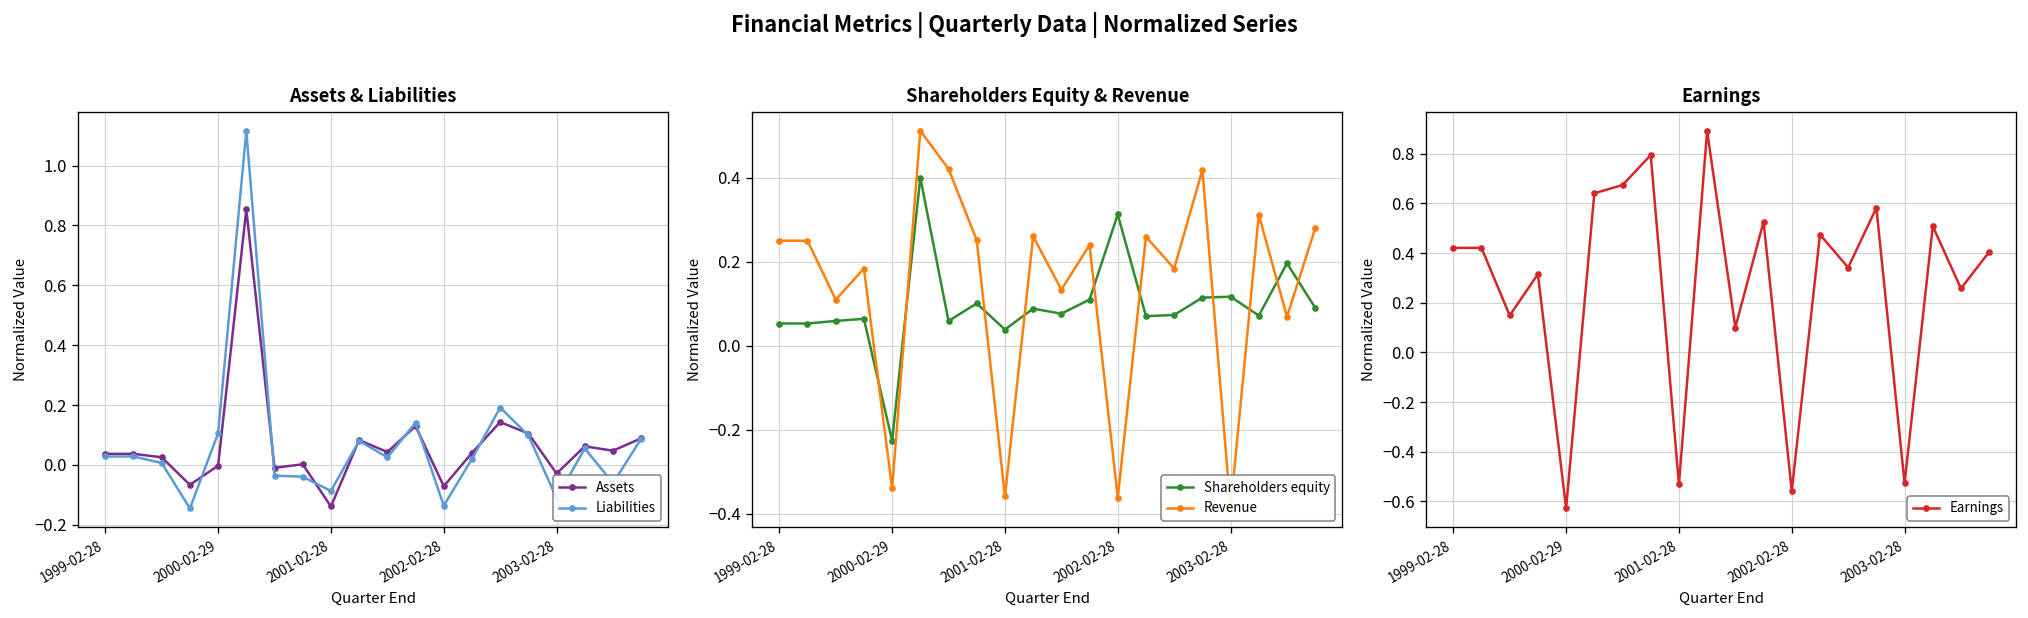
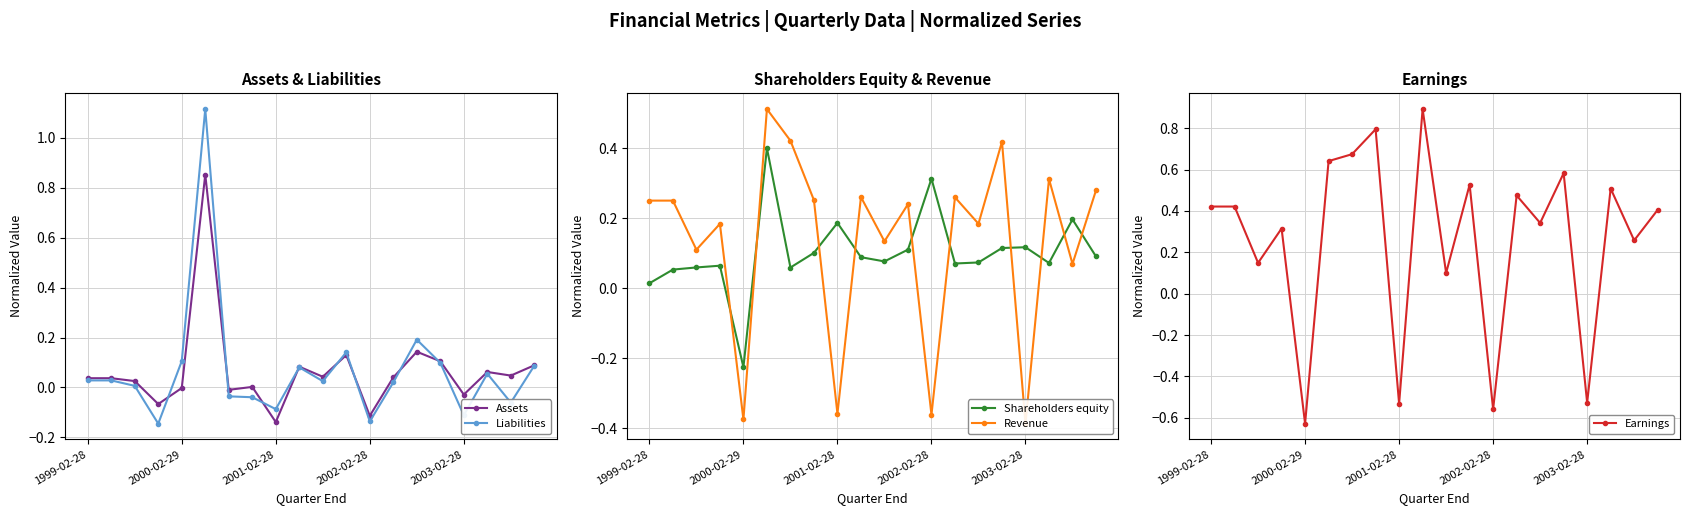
Assets & Liabilities, Assets, 2002-02-28: -0.07 -> -0.11
Shareholders Equity & Revenue, Shareholders equity, 1999-02-28: 0.05 -> 0.01
Shareholders Equity & Revenue, Revenue, 2000-02-29: -0.34 -> -0.38
Shareholders Equity & Revenue, Shareholders equity, 2001-02-28: 0.04 -> 0.19
